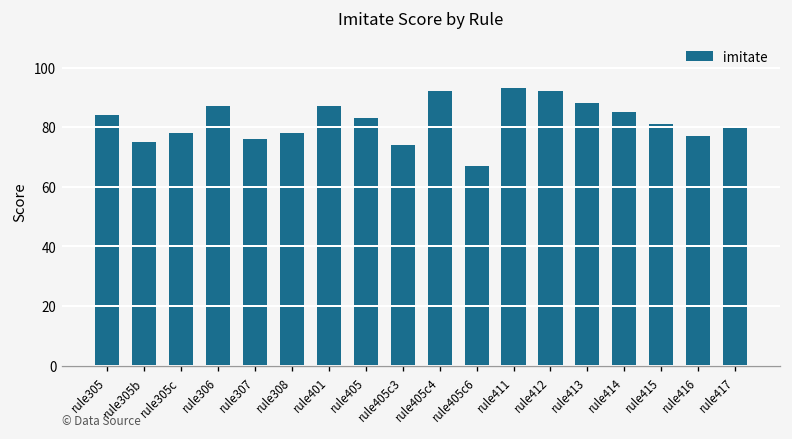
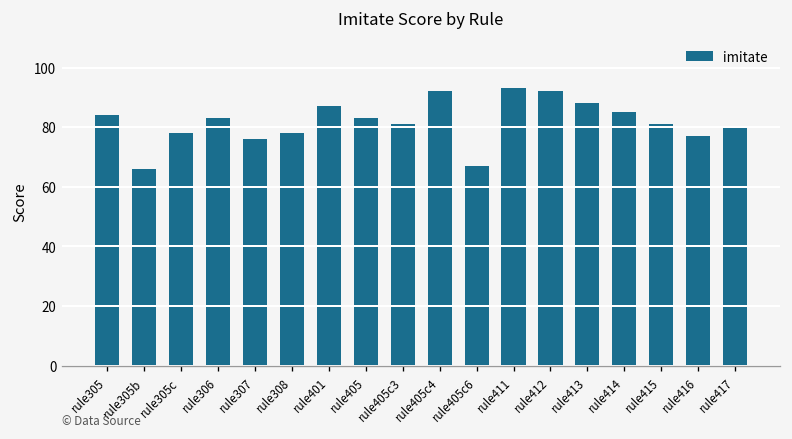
rule305b: 75 -> 66
rule306: 87 -> 83
rule405c3: 74 -> 81
